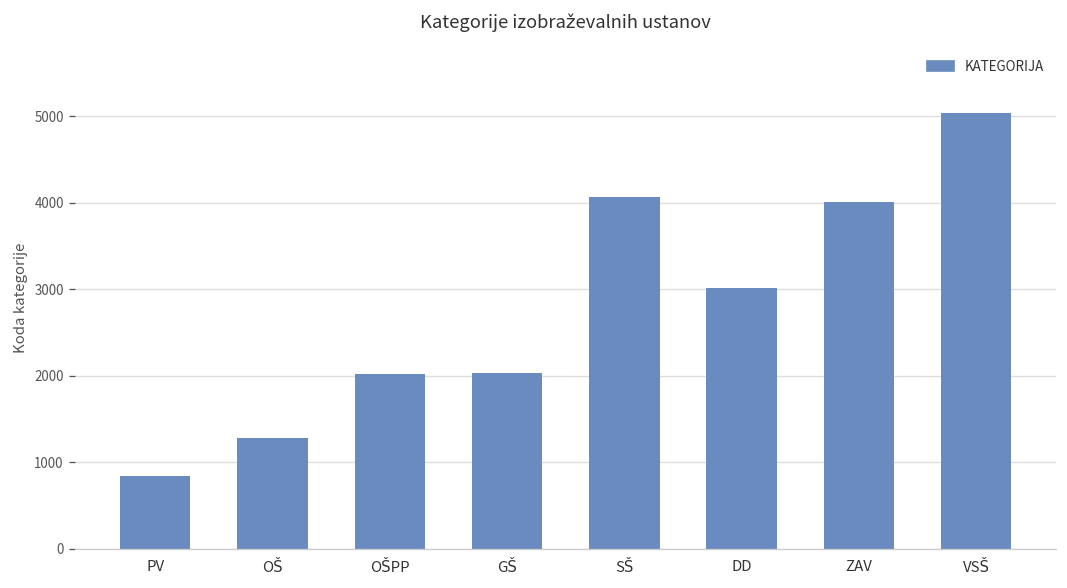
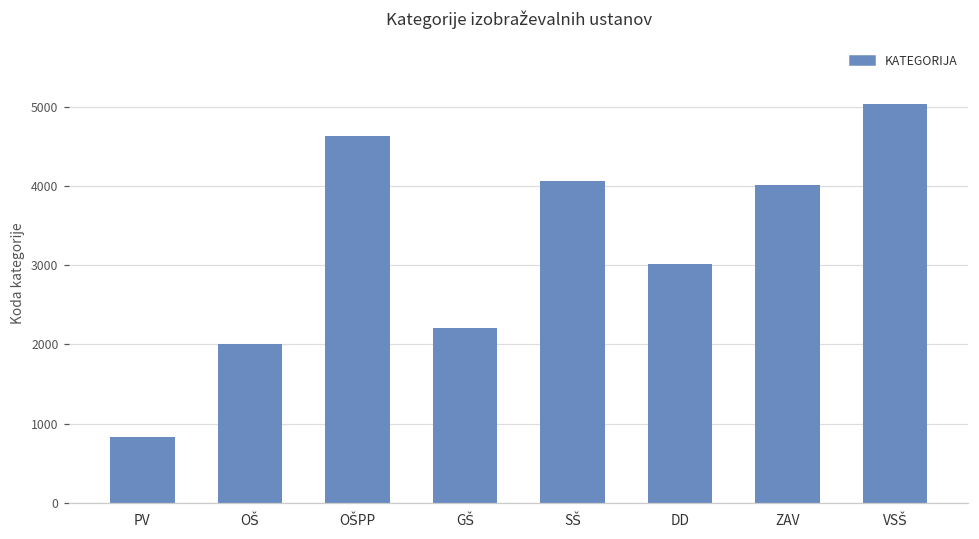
OŠ: 1300 -> 2000
OŠPP: 2000 -> 4600
GŠ: 2000 -> 2200
